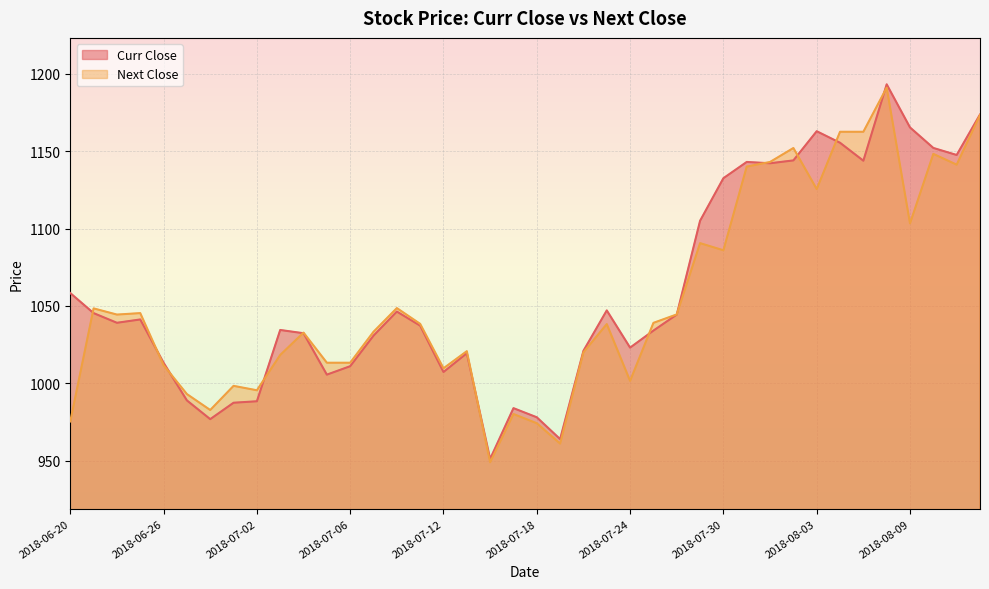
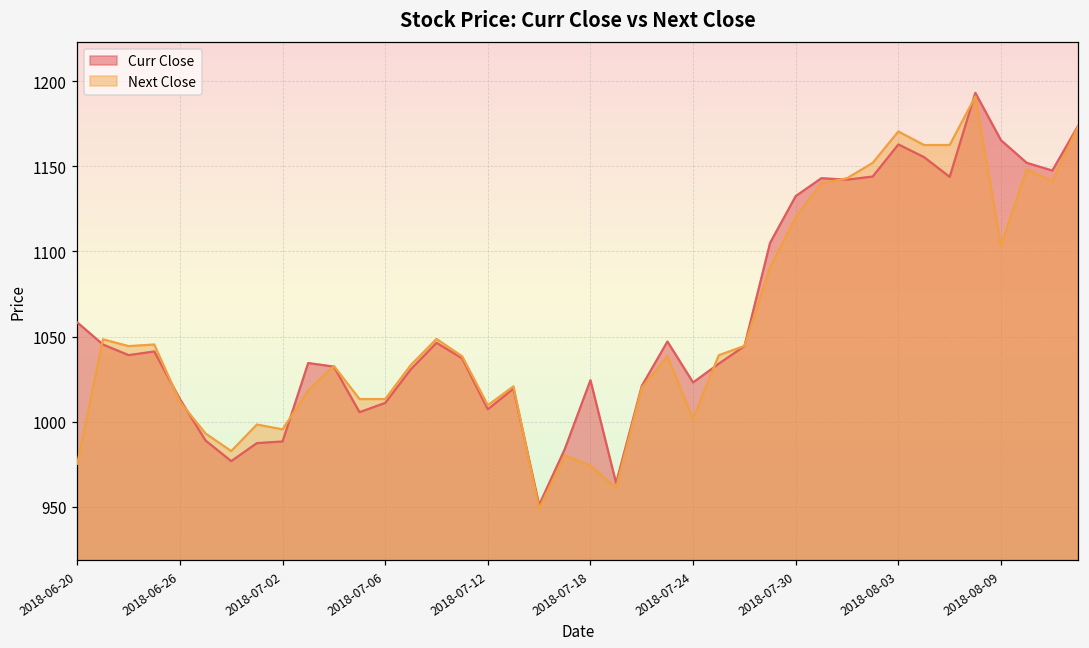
Curr Close, 2018-07-18: 978 -> 1024
Next Close, 2018-07-30: 1086 -> 1120
Next Close, 2018-08-03: 1125 -> 1170
